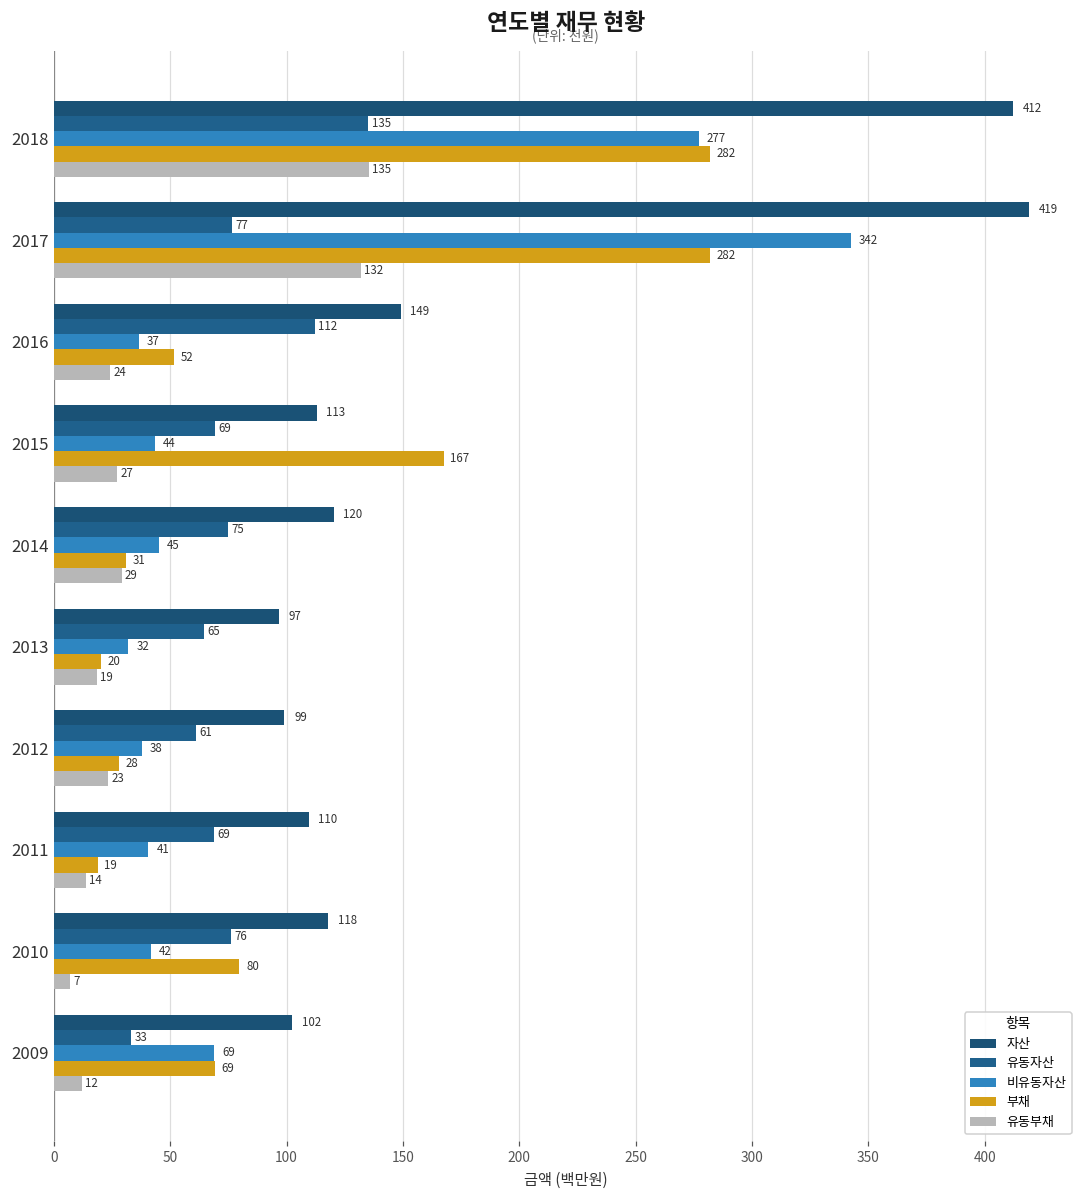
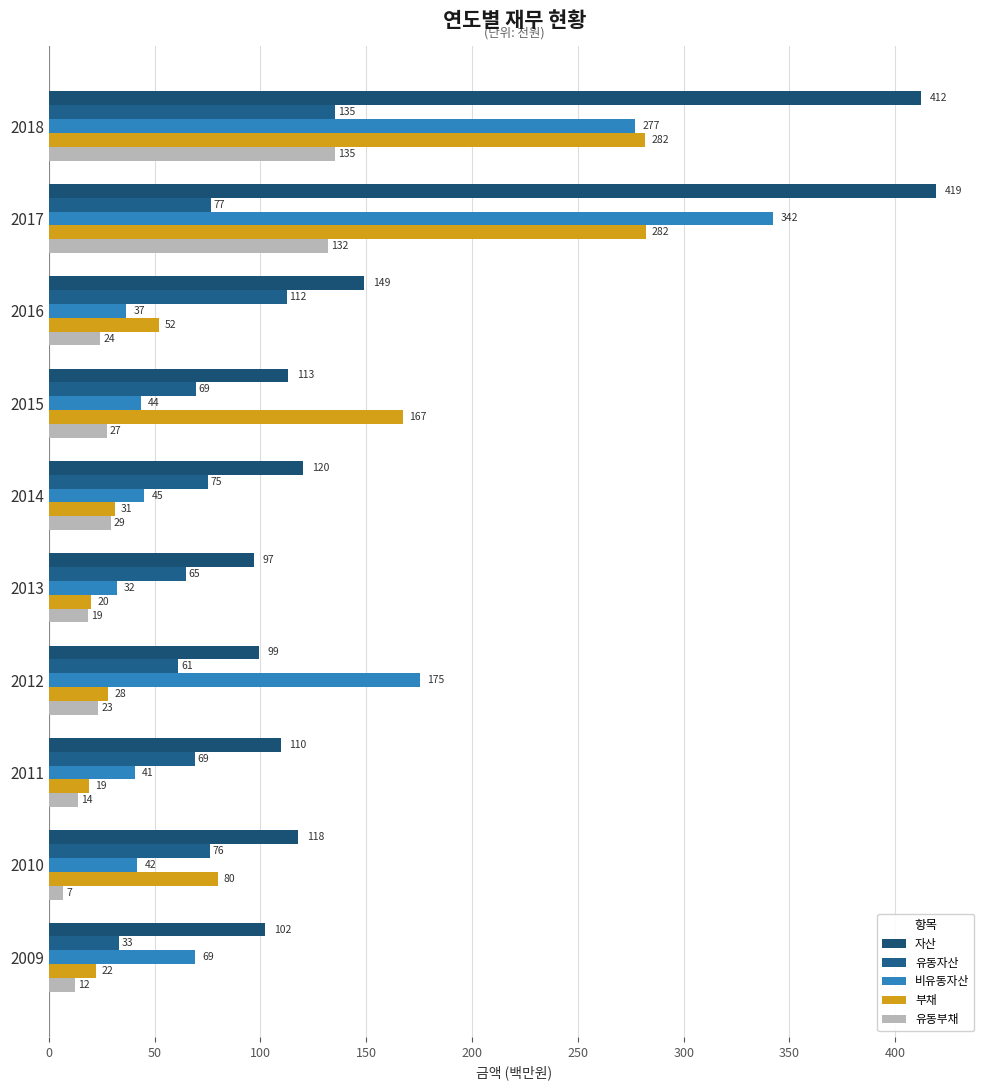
비유동자산, 2012: 38 -> 175
부채, 2009: 69 -> 22
